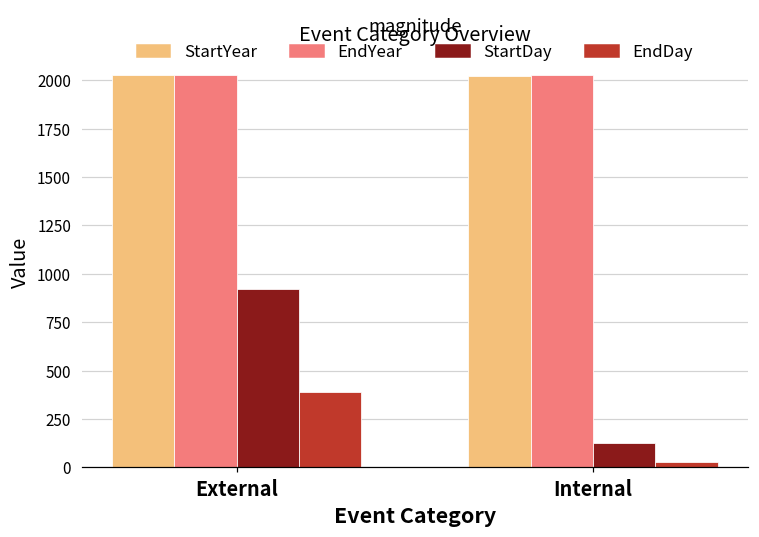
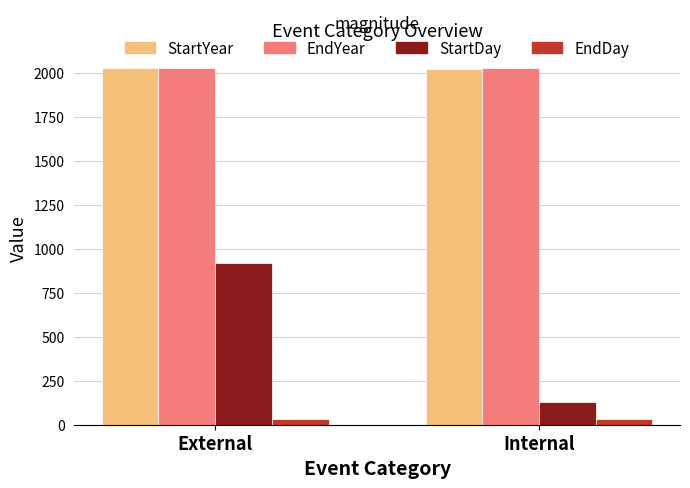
EndDay, External: 390 -> 30
